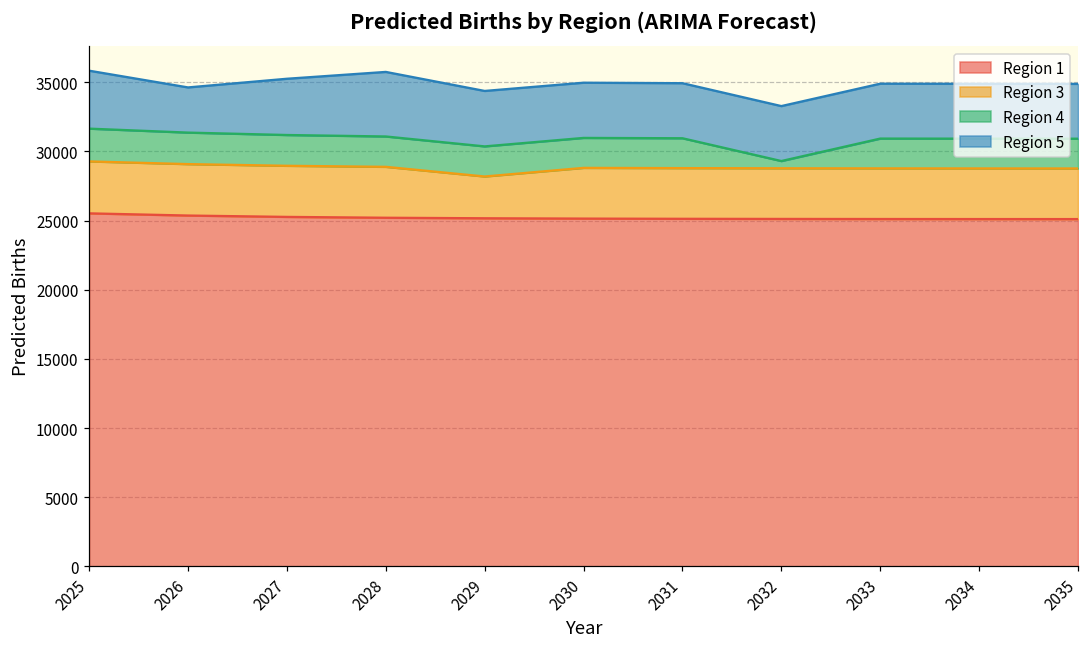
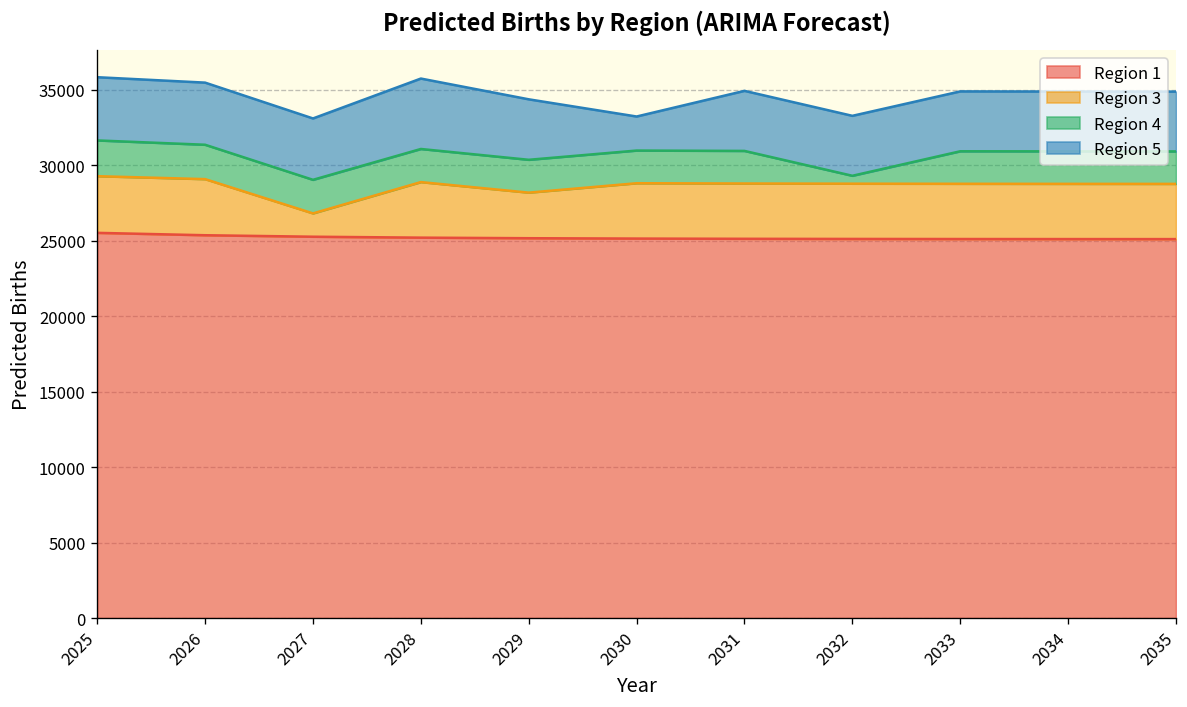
Region 5, 2026: 3300 -> 4100
Region 3, 2027: 3700 -> 1500
Region 5, 2030: 4000 -> 2300
